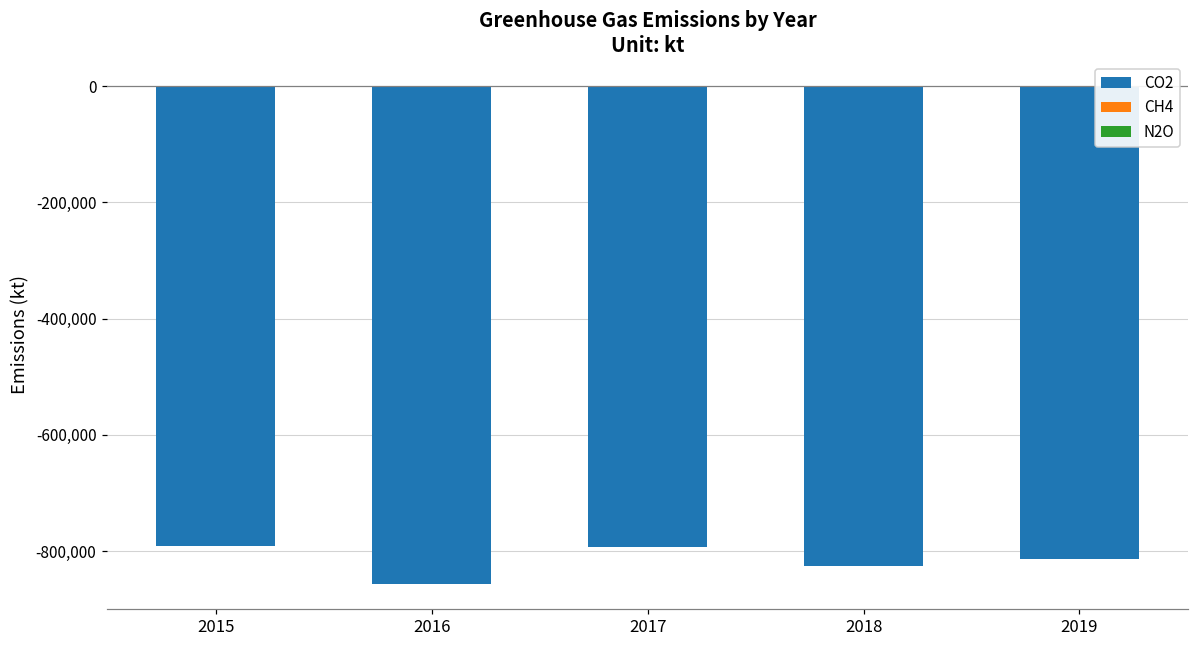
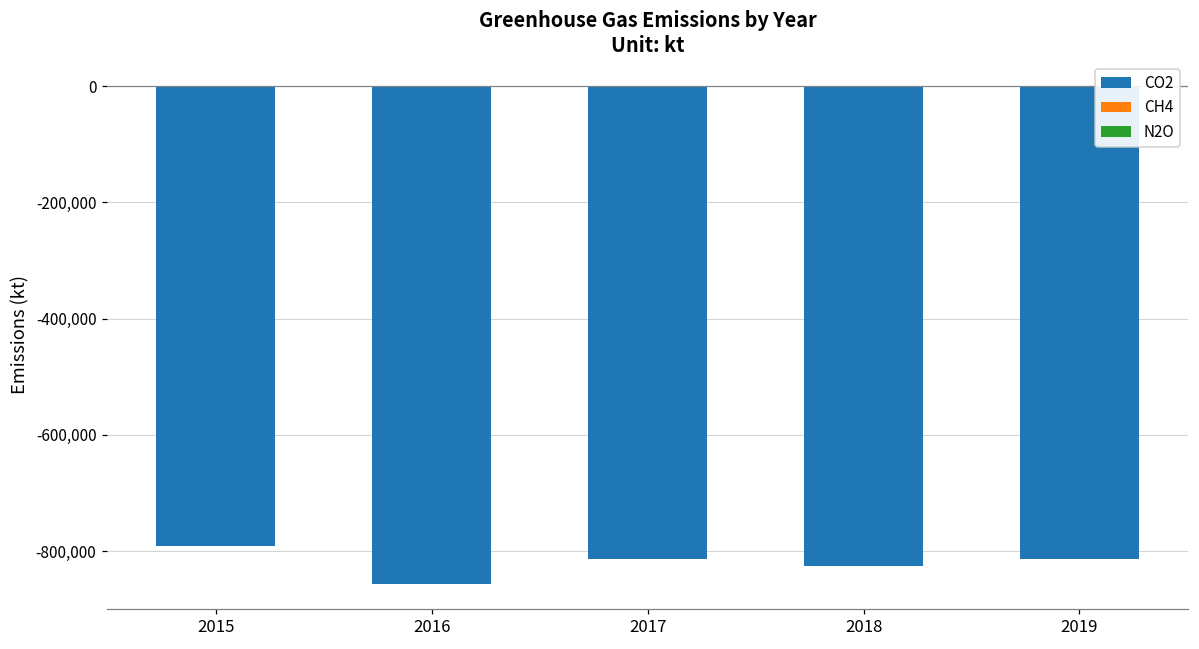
CO2, 2017: -790,000 -> -810,000
